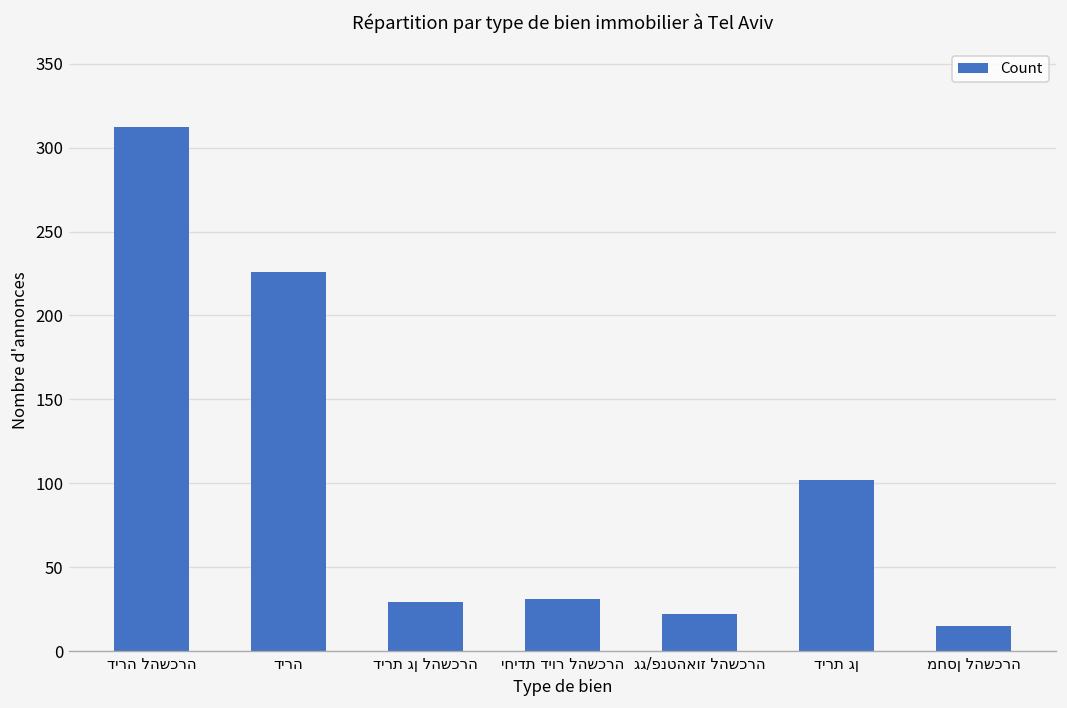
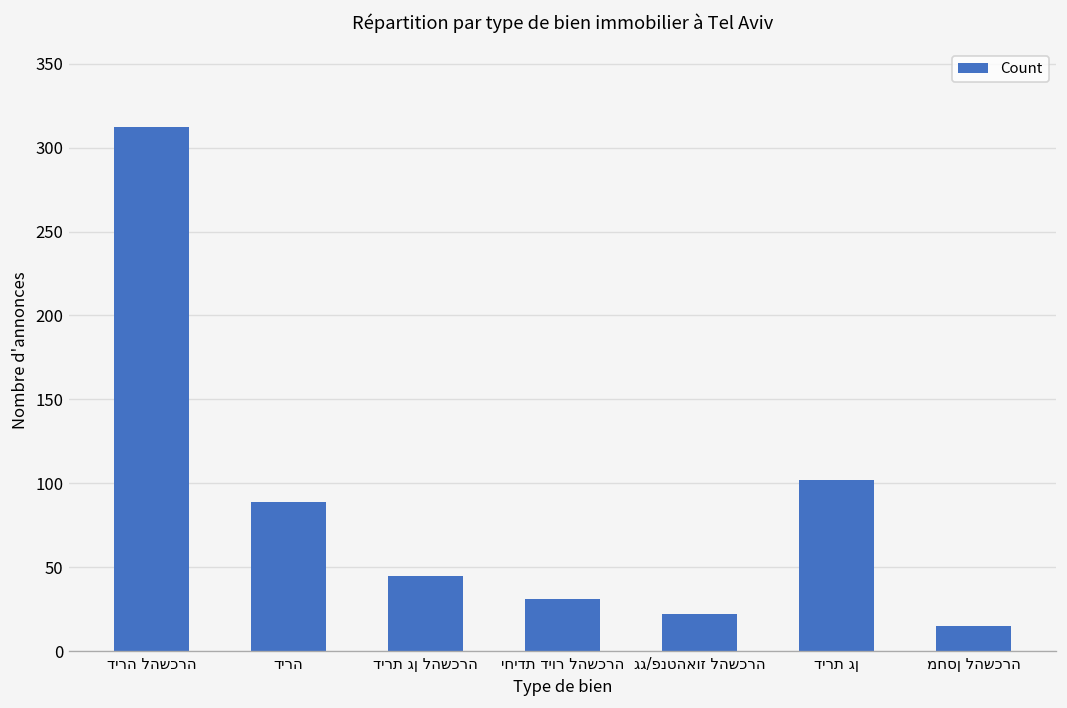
דירה: 226 -> 89
דירת גן להשכרה: 29 -> 45
